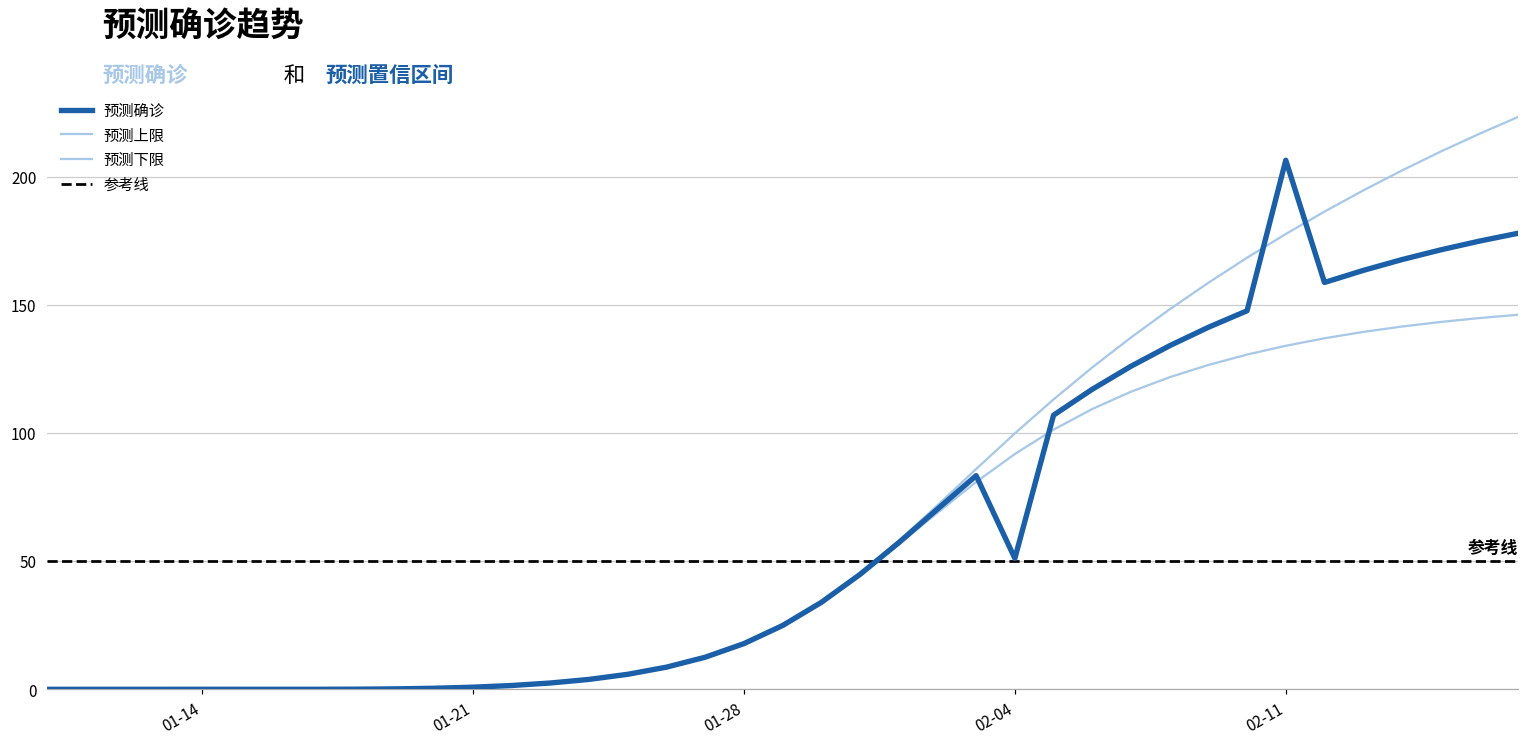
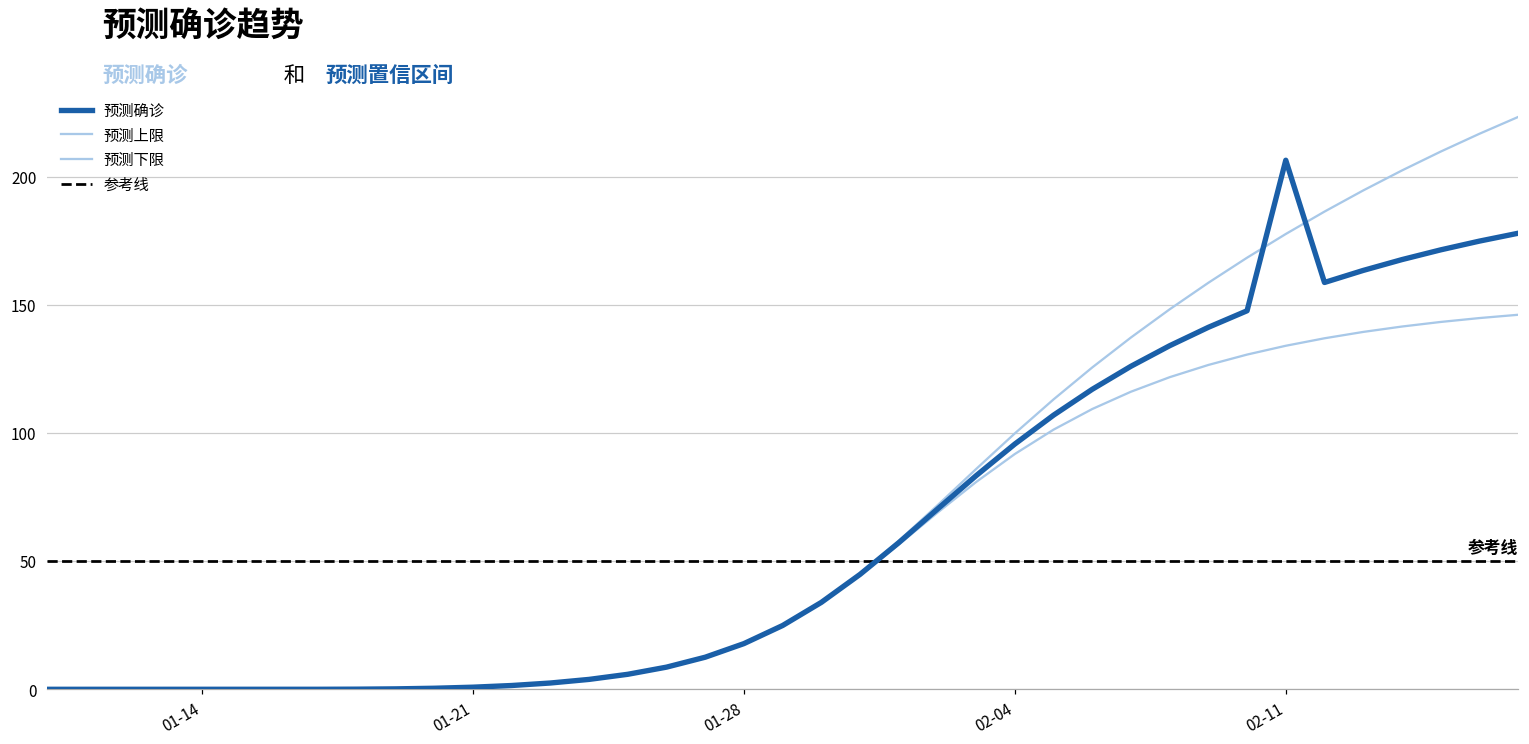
预测确诊, 02-04: 51 -> 96
